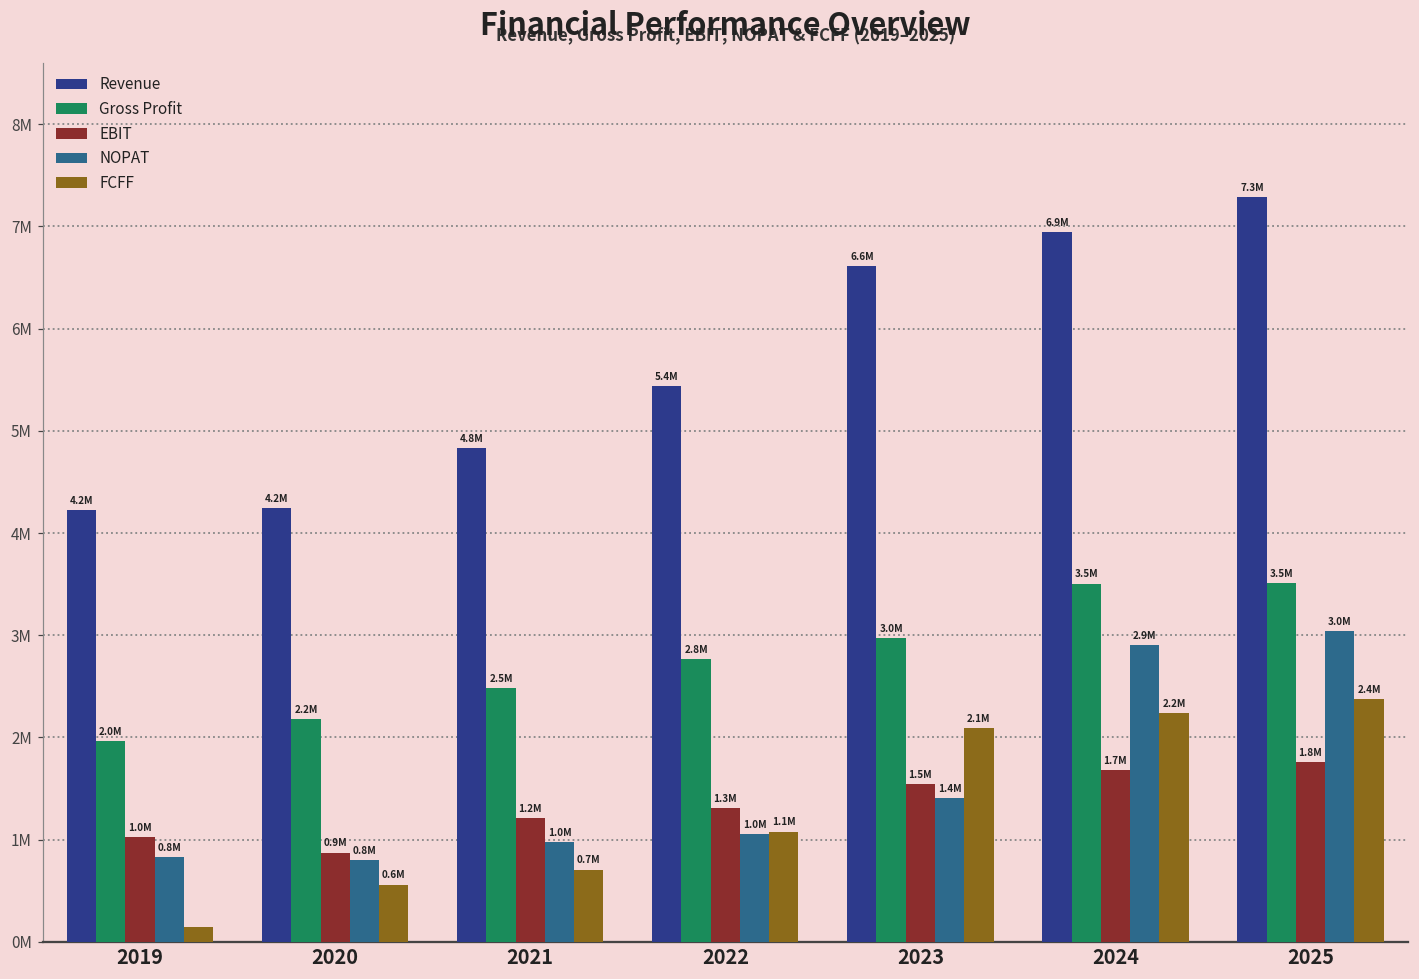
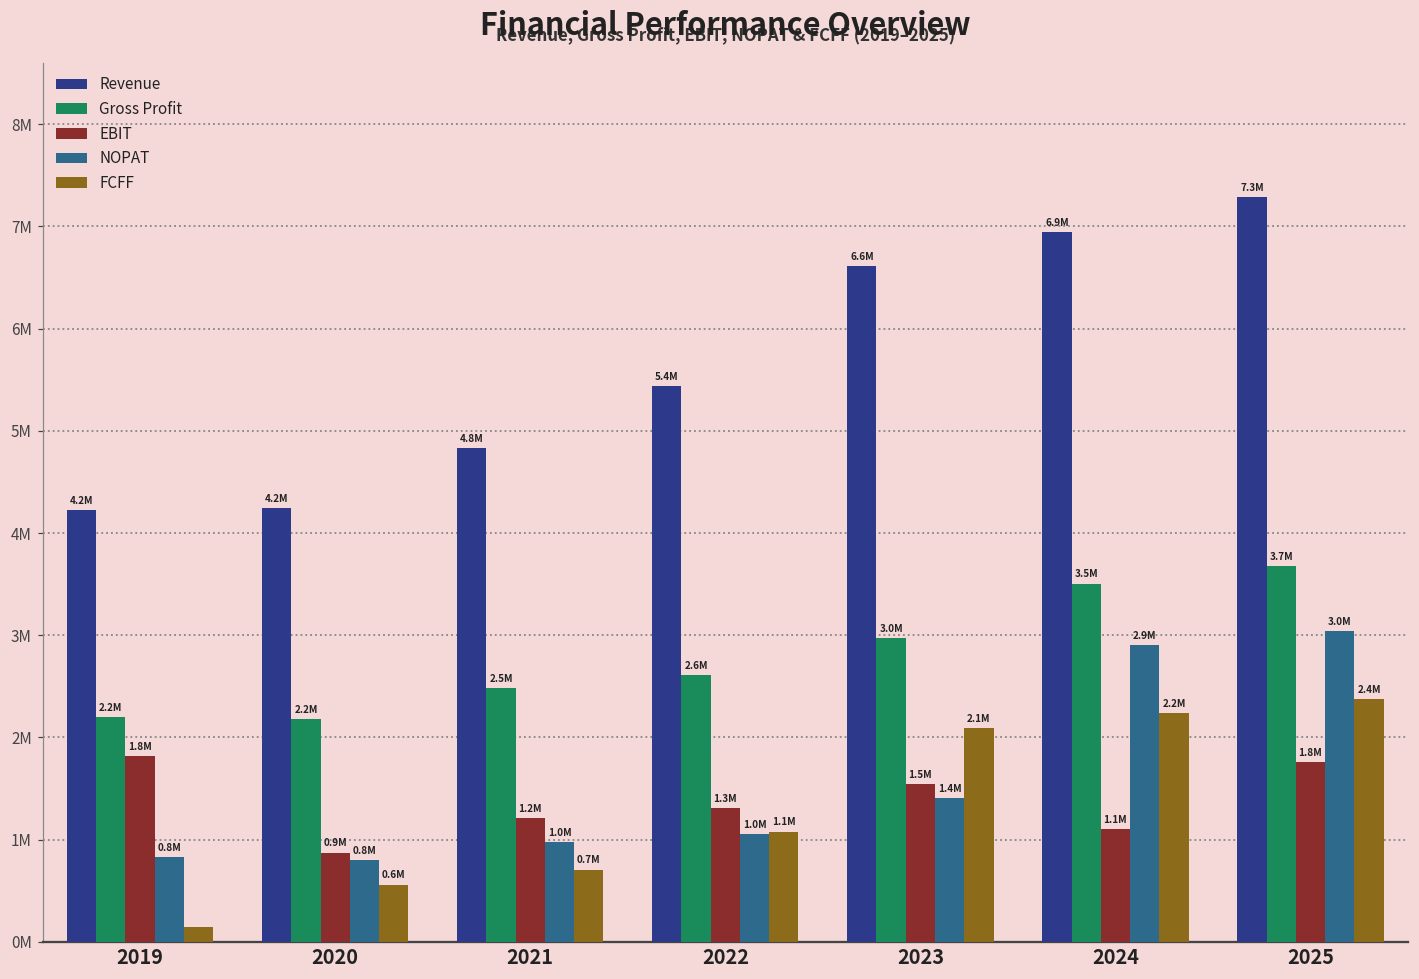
Gross Profit, 2019: 2.0M -> 2.2M
EBIT, 2019: 1.0M -> 1.8M
Gross Profit, 2022: 2.8M -> 2.6M
EBIT, 2024: 1.7M -> 1.1M
Gross Profit, 2025: 3.5M -> 3.7M
